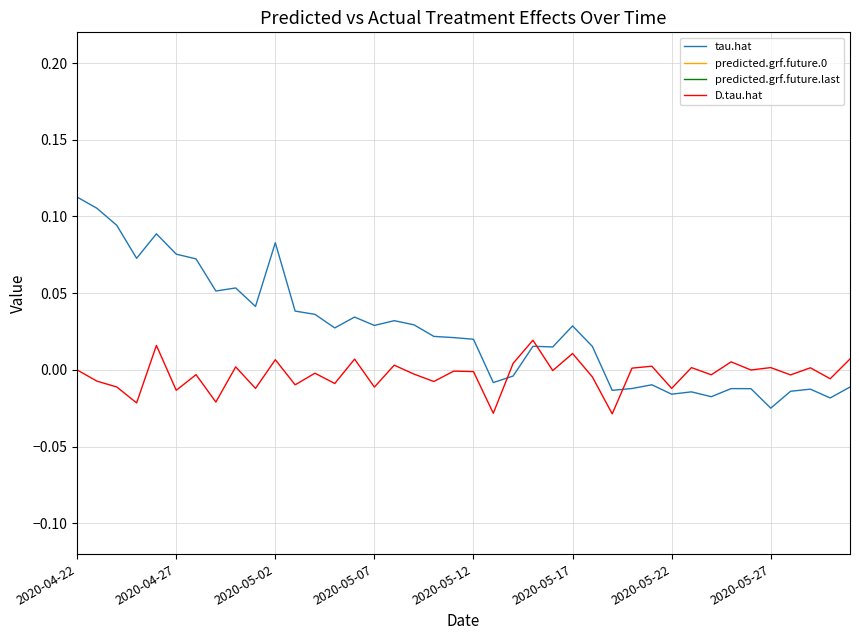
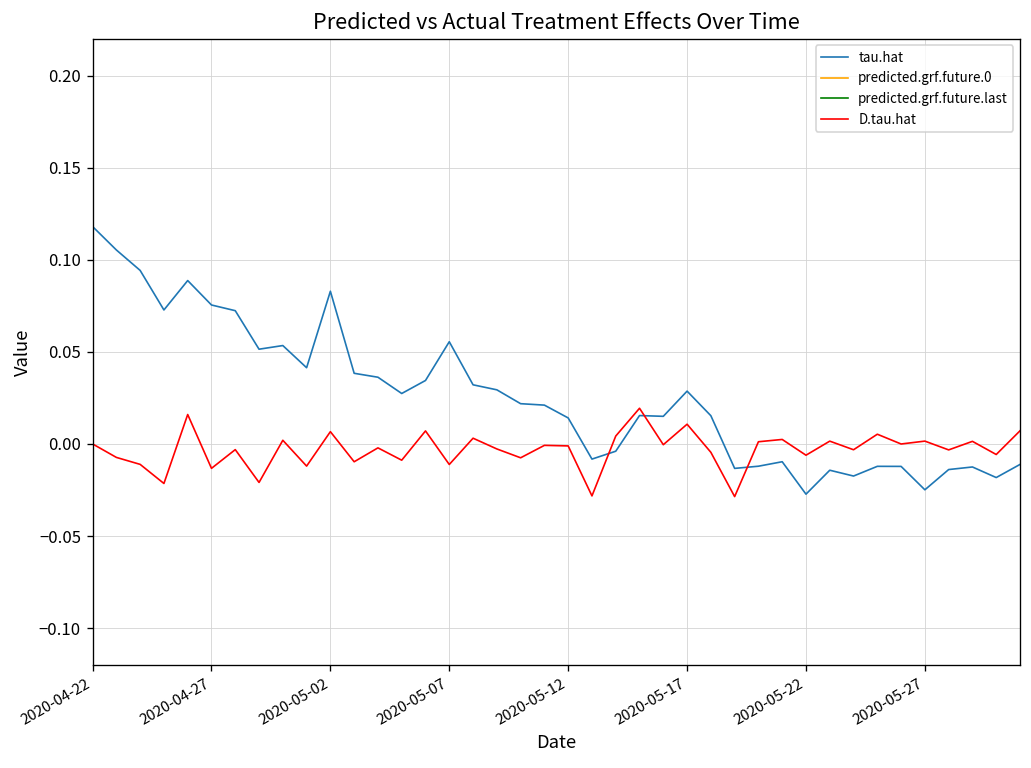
tau.hat, 2020-04-22: 0.113 -> 0.118
tau.hat, 2020-05-07: 0.029 -> 0.055
tau.hat, 2020-05-12: 0.020 -> 0.014
tau.hat, 2020-05-22: -0.016 -> -0.027
D.tau.hat, 2020-05-22: -0.012 -> -0.006
